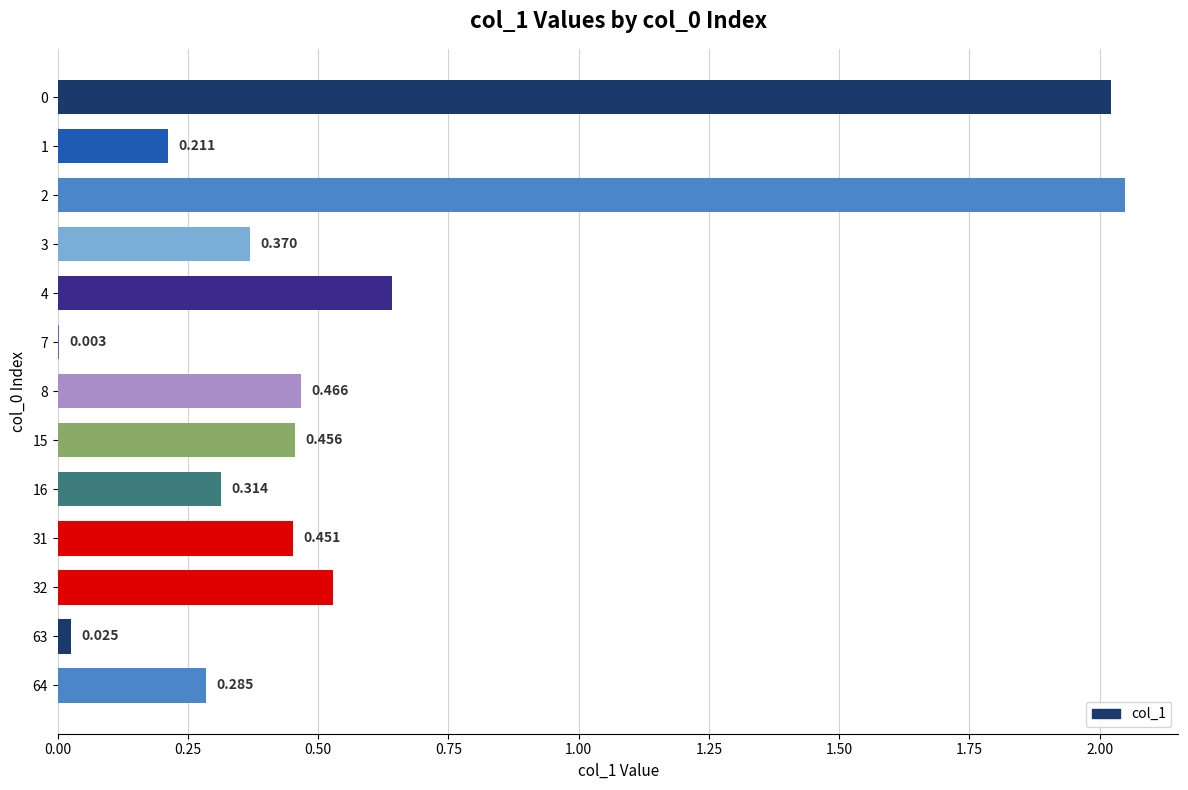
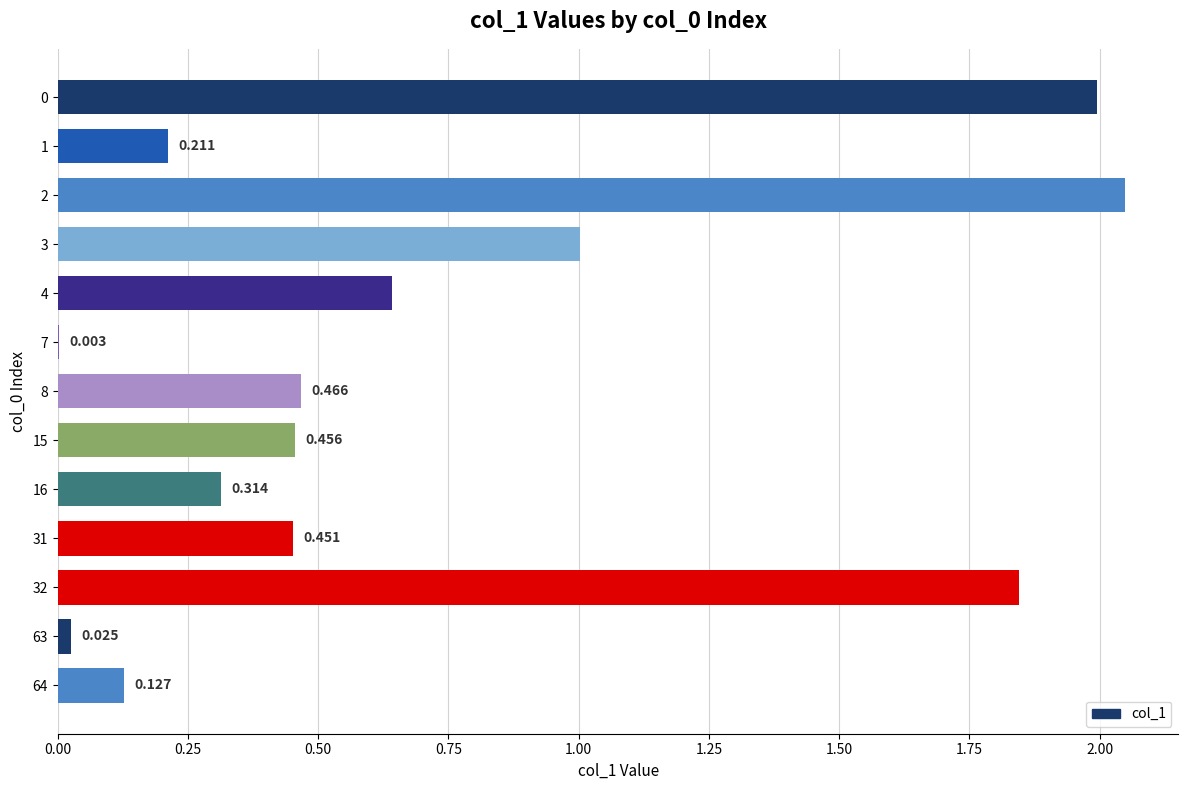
0: 2.02 -> 2.00
3: 0.37 -> 1.00
32: 0.53 -> 1.84
64: 0.285 -> 0.127
